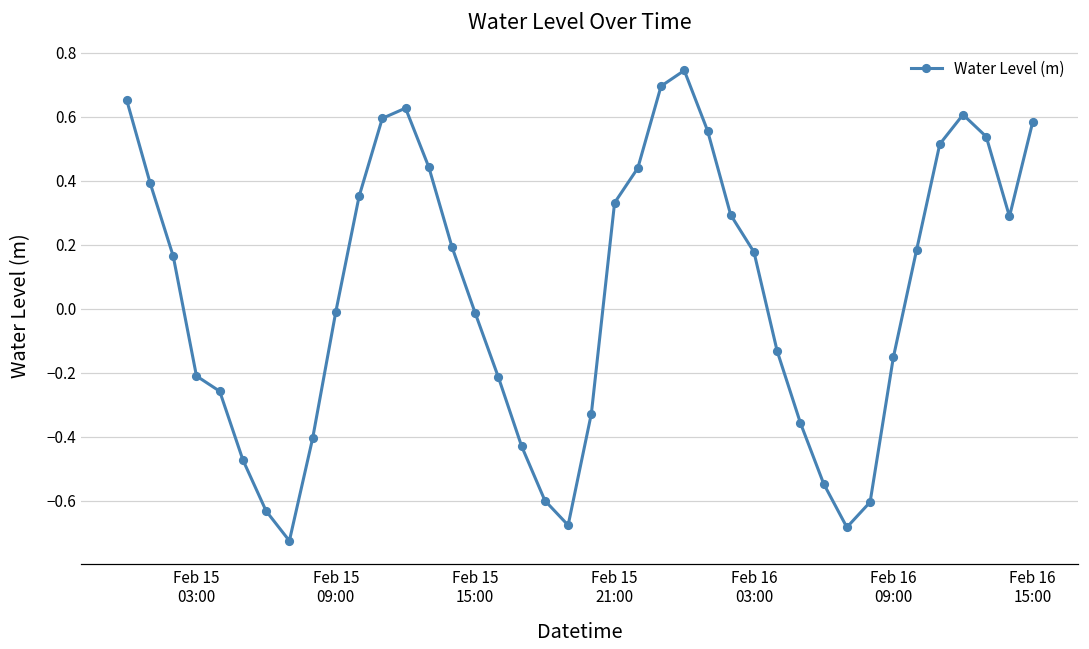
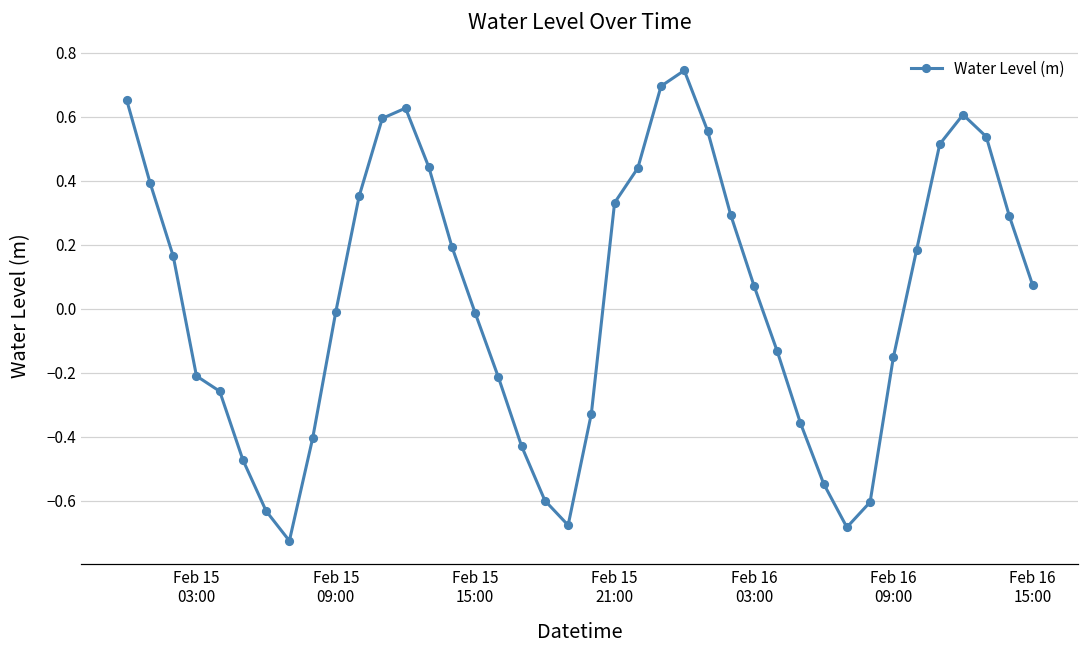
Feb 16 03:00: 0.18 -> 0.07
Feb 16 15:00: 0.58 -> 0.07
